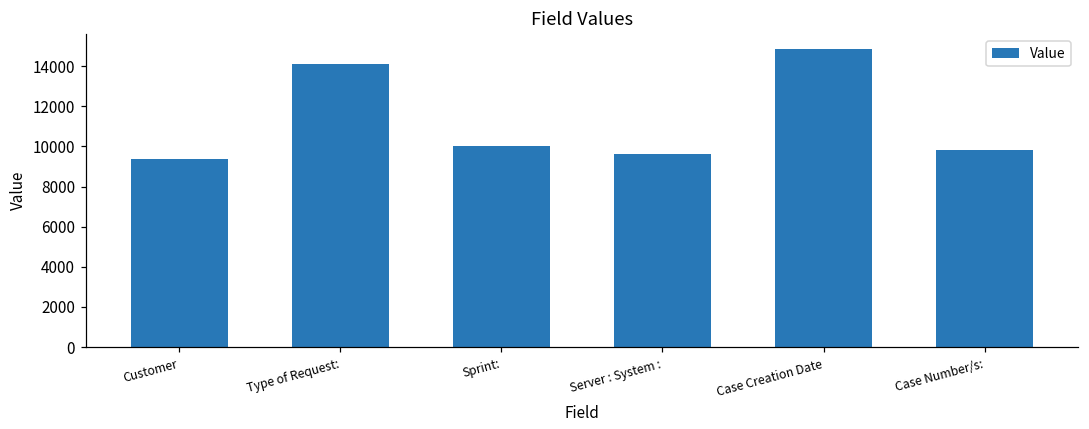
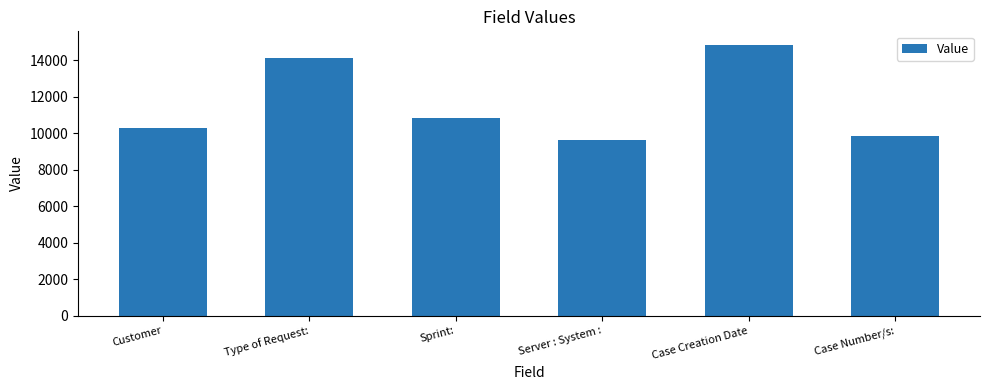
Customer: 9400 -> 10300
Sprint:: 10000 -> 10800
